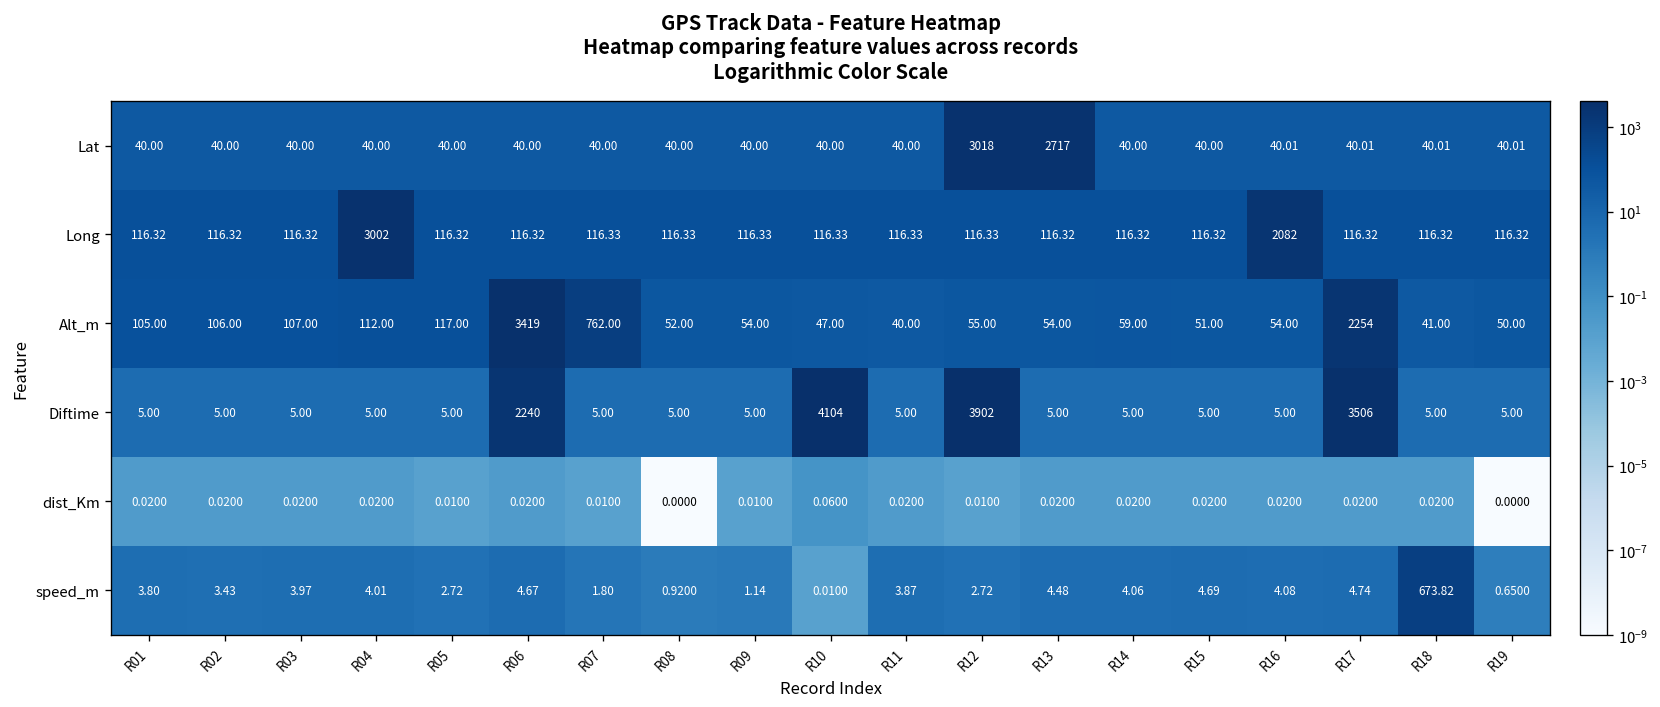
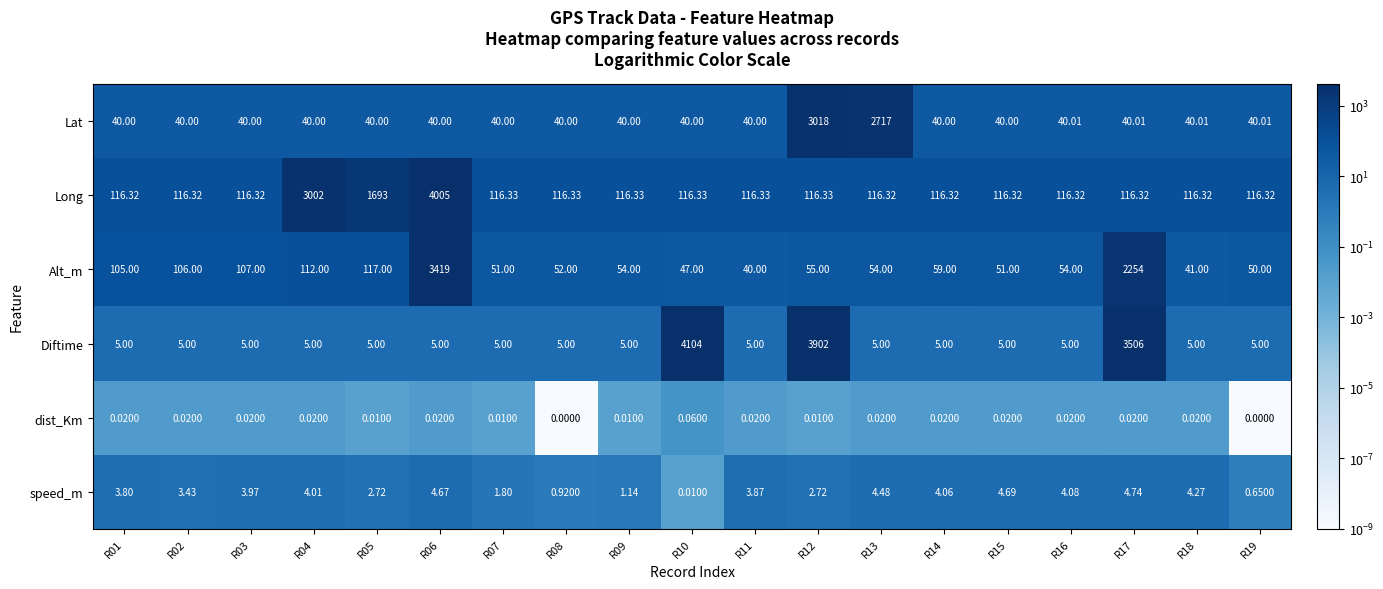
Long, R05: 116.32 -> 1693
Long, R06: 116.32 -> 4005
Long, R16: 2082 -> 116.32
Alt_m, R07: 762.00 -> 51.00
Diftime, R06: 2240 -> 5.00
speed_m, R18: 673.82 -> 4.27
